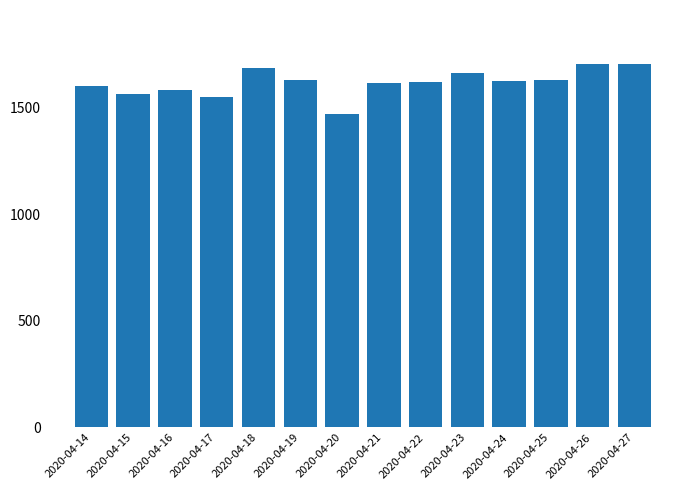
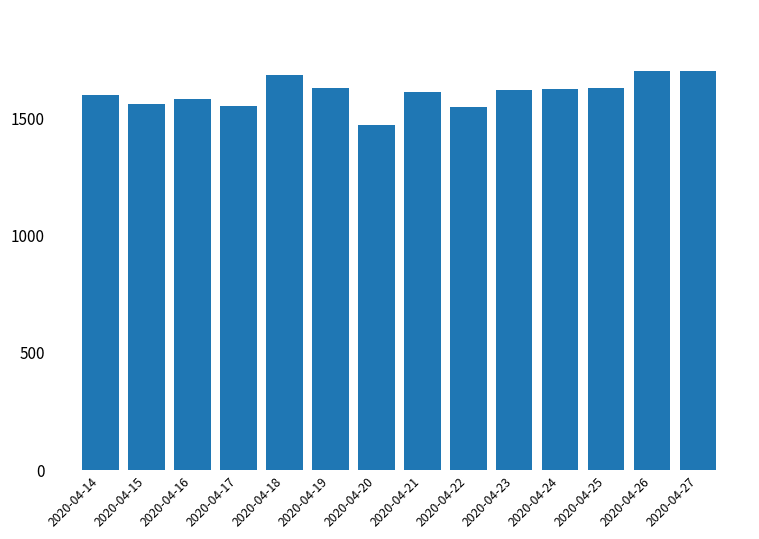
2020-04-22: 1620 -> 1550
2020-04-23: 1660 -> 1620
